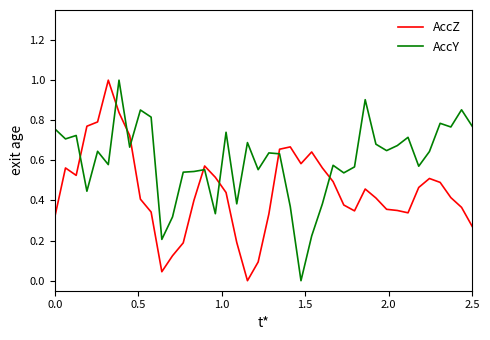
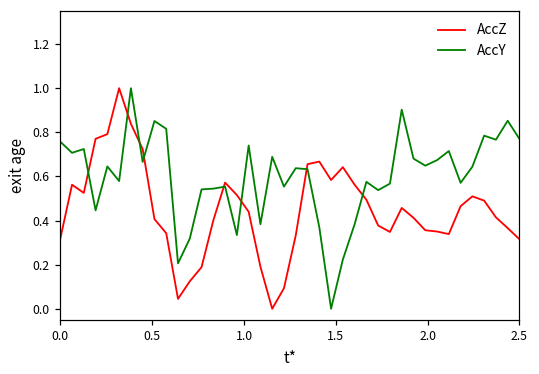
AccZ, 2.5: 0.27 -> 0.32
